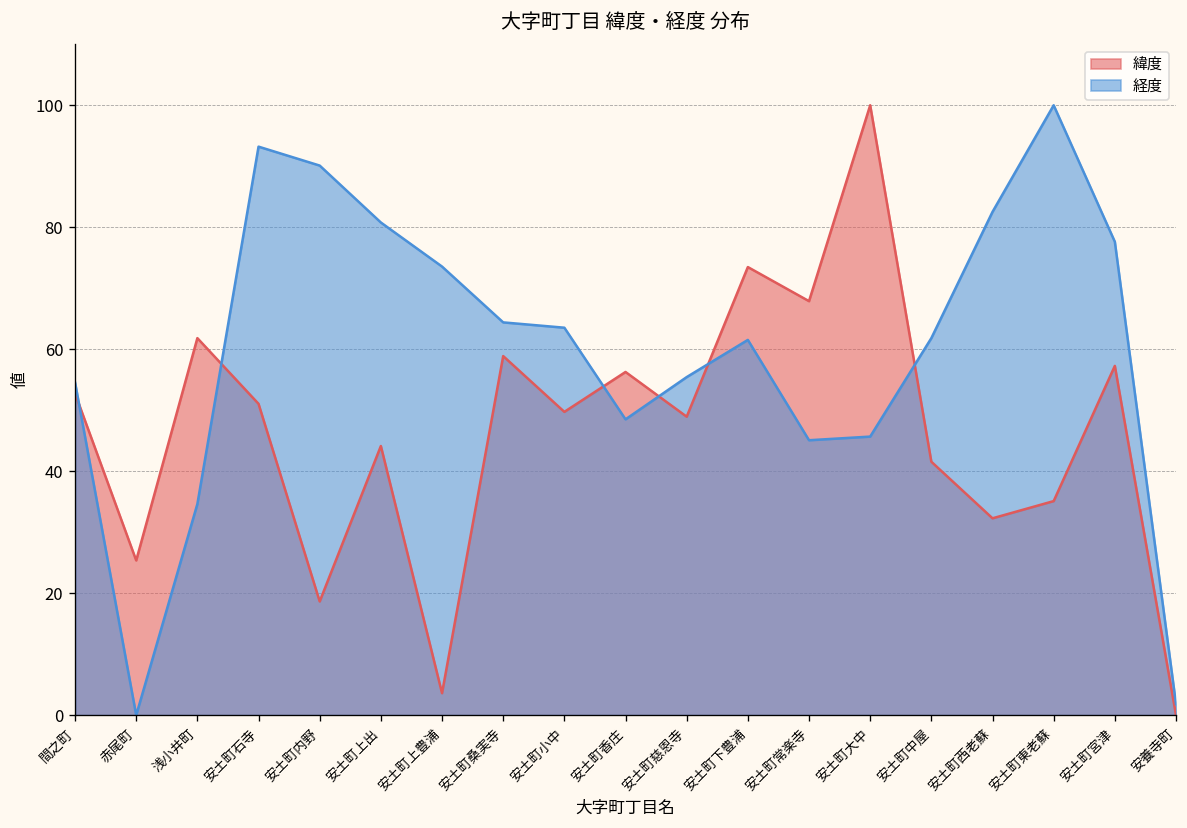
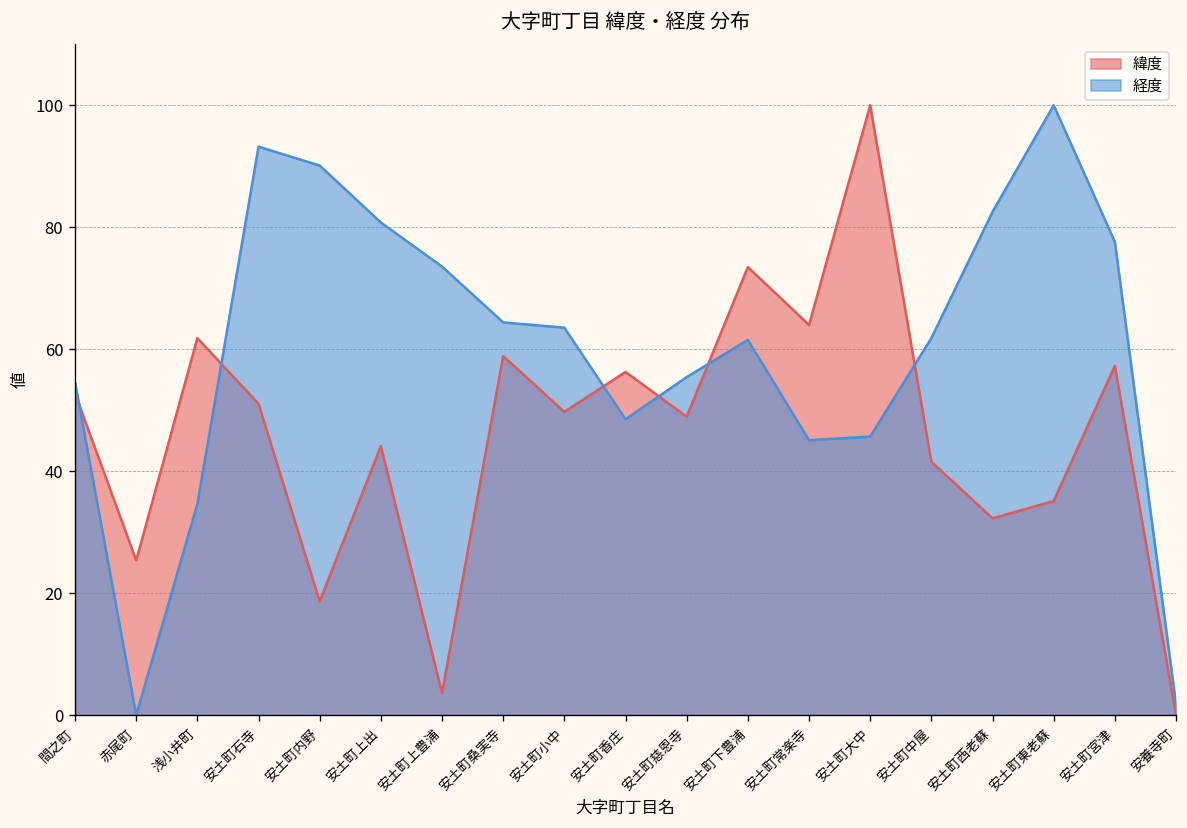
緯度, 安土町常楽寺: 68 -> 64
